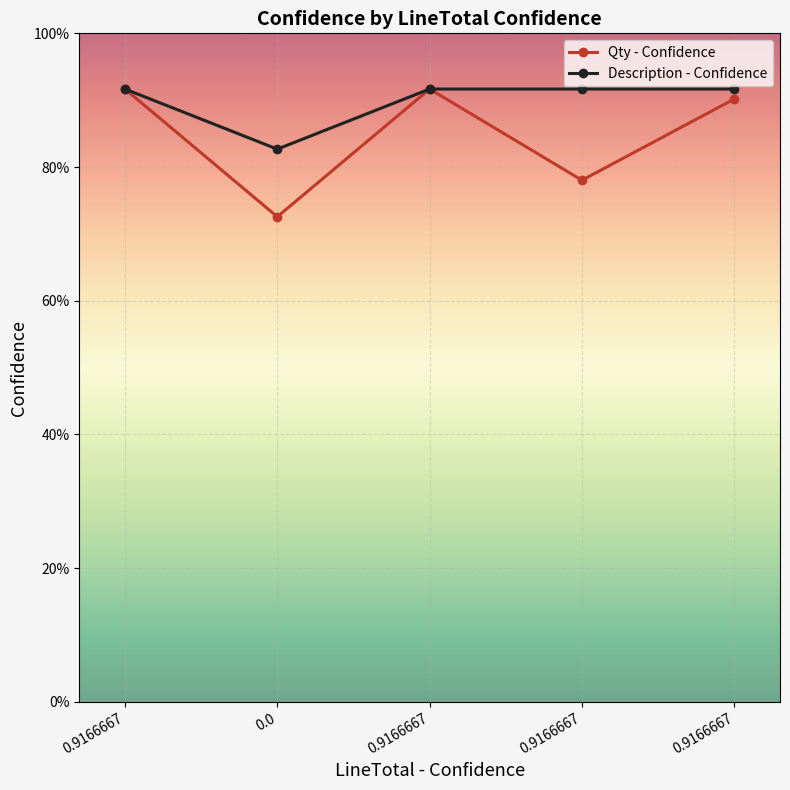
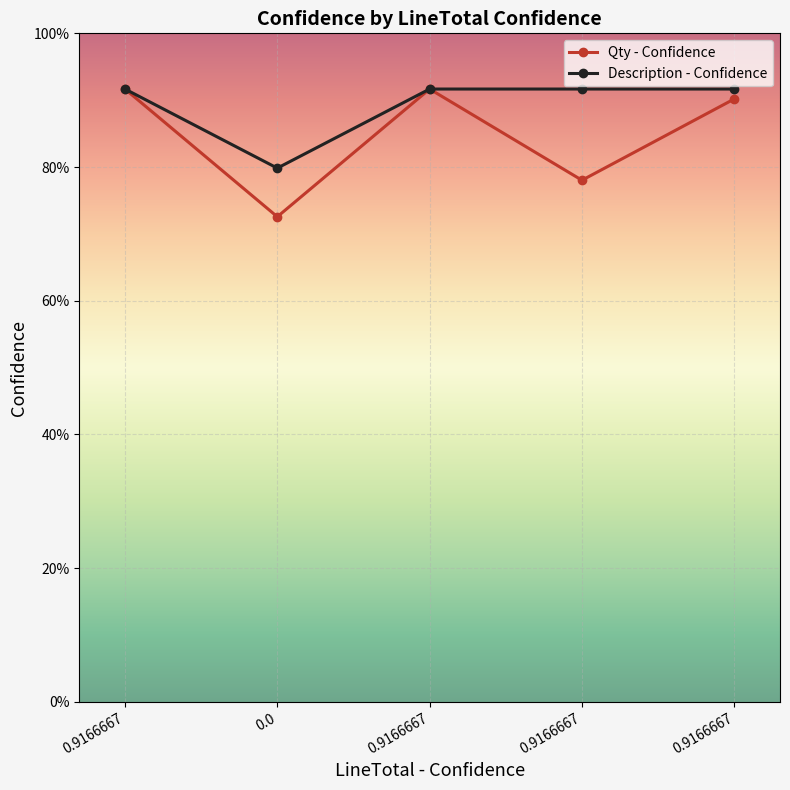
Description - Confidence, 0.0: 83% -> 80%
